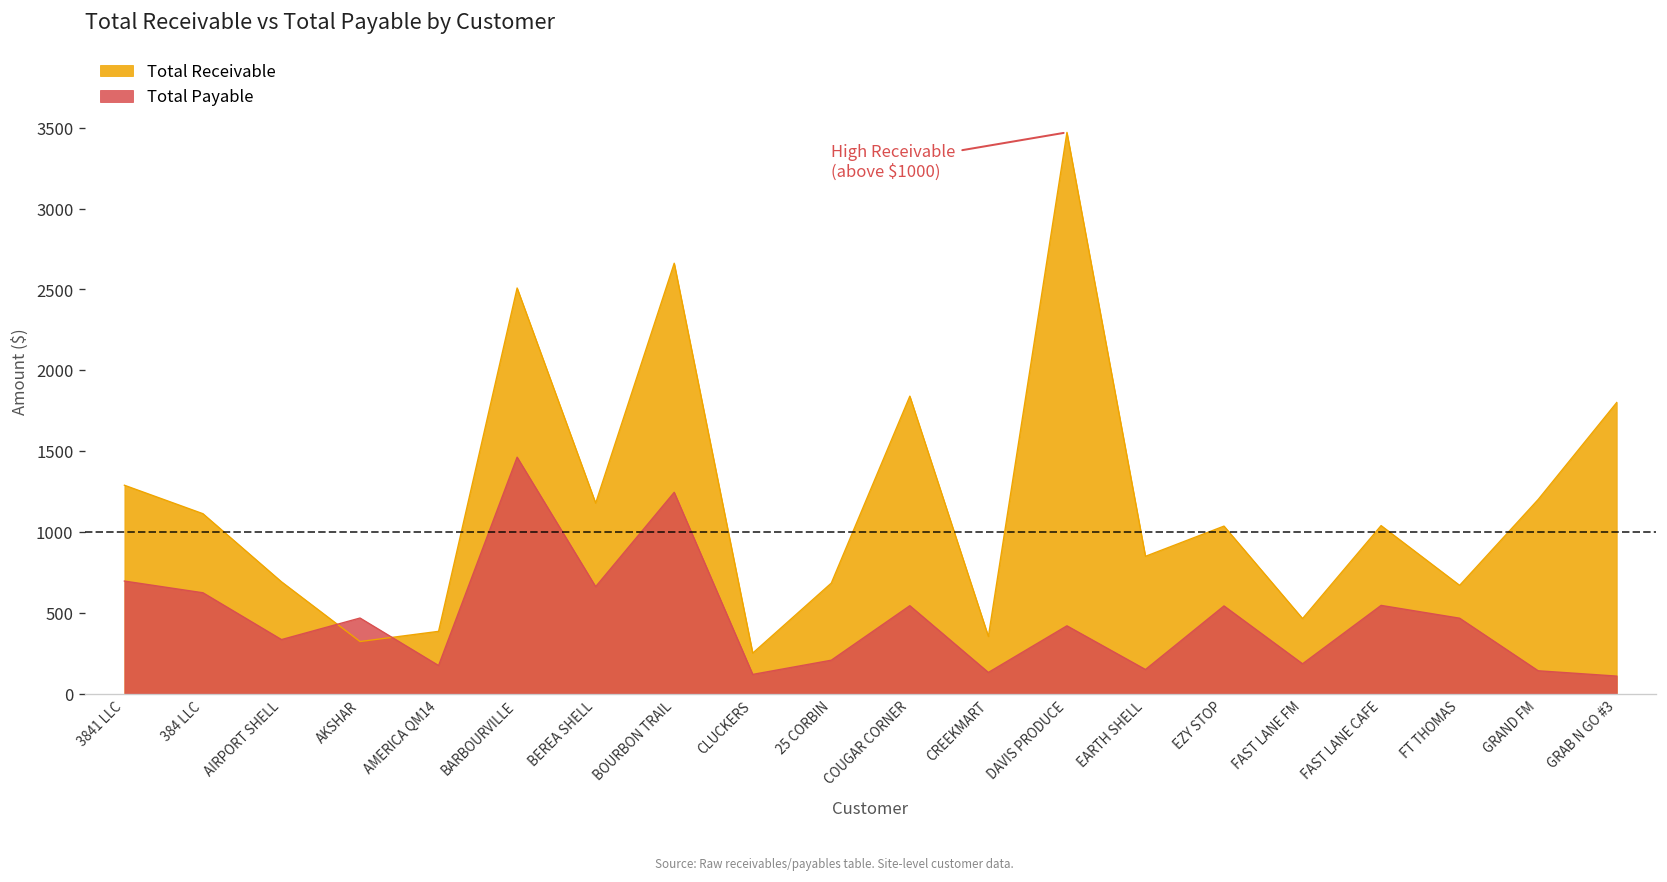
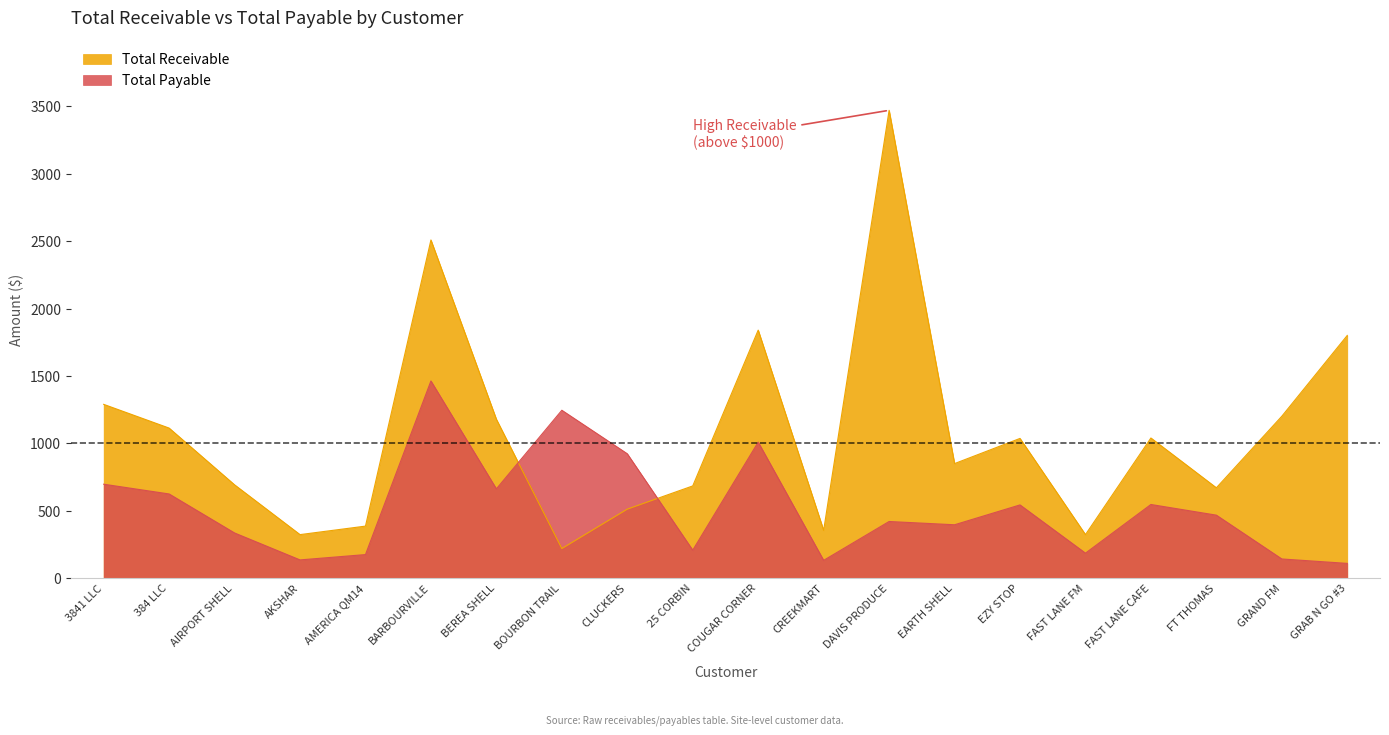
Total Payable, AKSHAR: 470 -> 130
Total Receivable, BOURBON TRAIL: 2660 -> 220
Total Receivable, CLUCKERS: 250 -> 510
Total Payable, CLUCKERS: 120 -> 920
Total Payable, COUGAR CORNER: 540 -> 1010
Total Payable, EARTH SHELL: 150 -> 390
Total Receivable, FAST LANE FM: 460 -> 320
